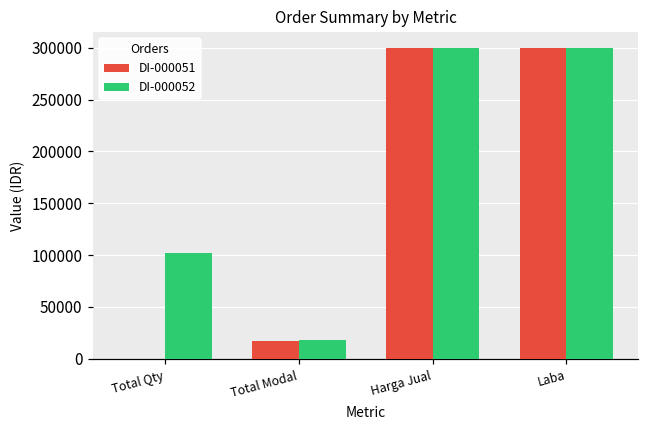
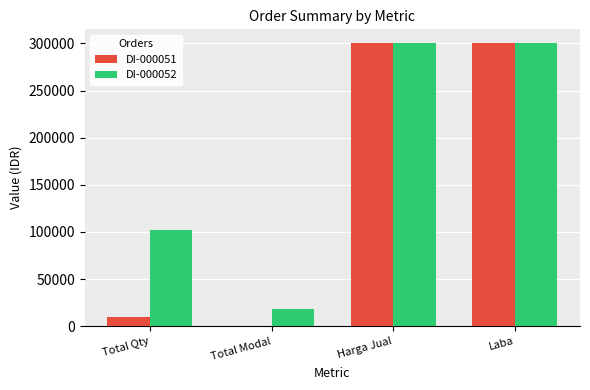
DI-000051, Total Qty: 0 -> 10000
DI-000051, Total Modal: 20000 -> 0
